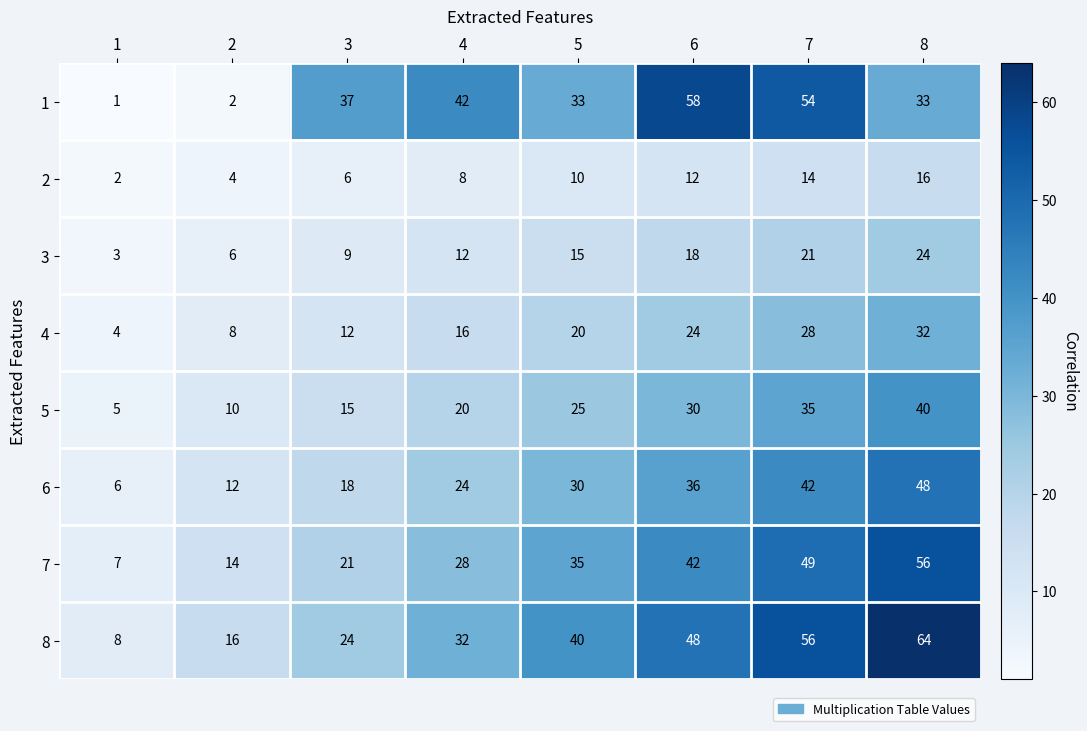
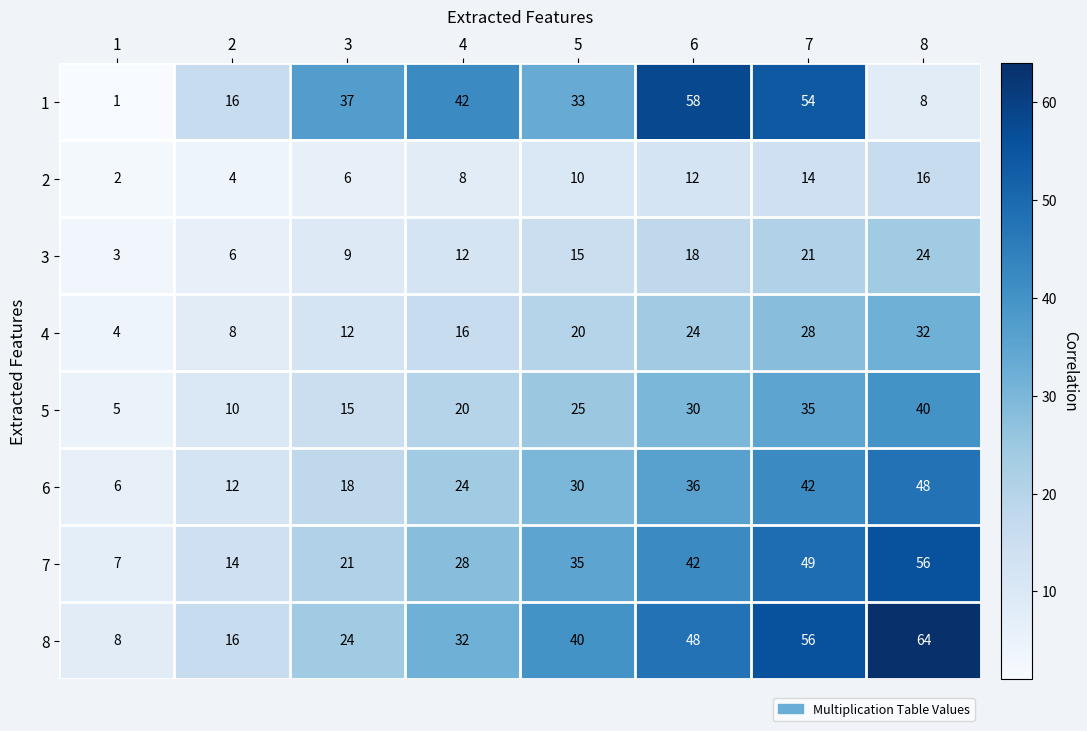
1, 2: 2 -> 16
1, 8: 33 -> 8
